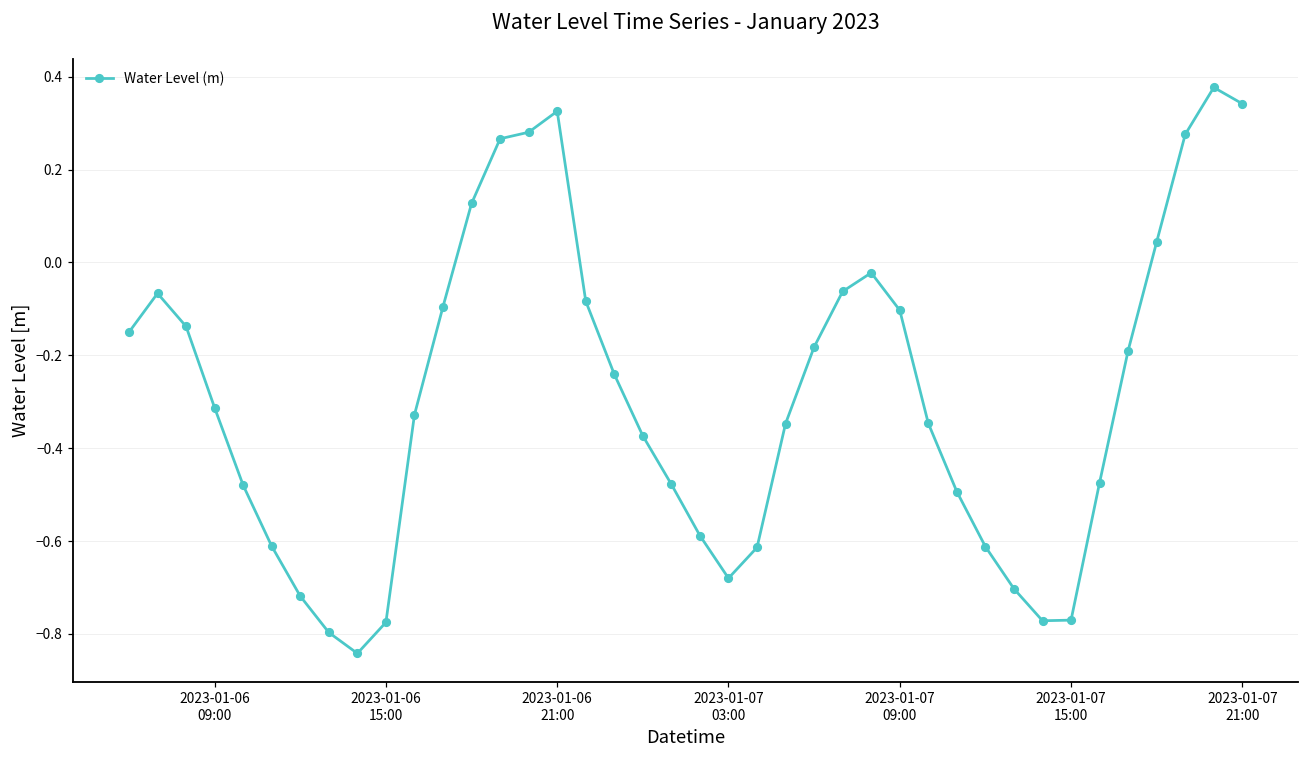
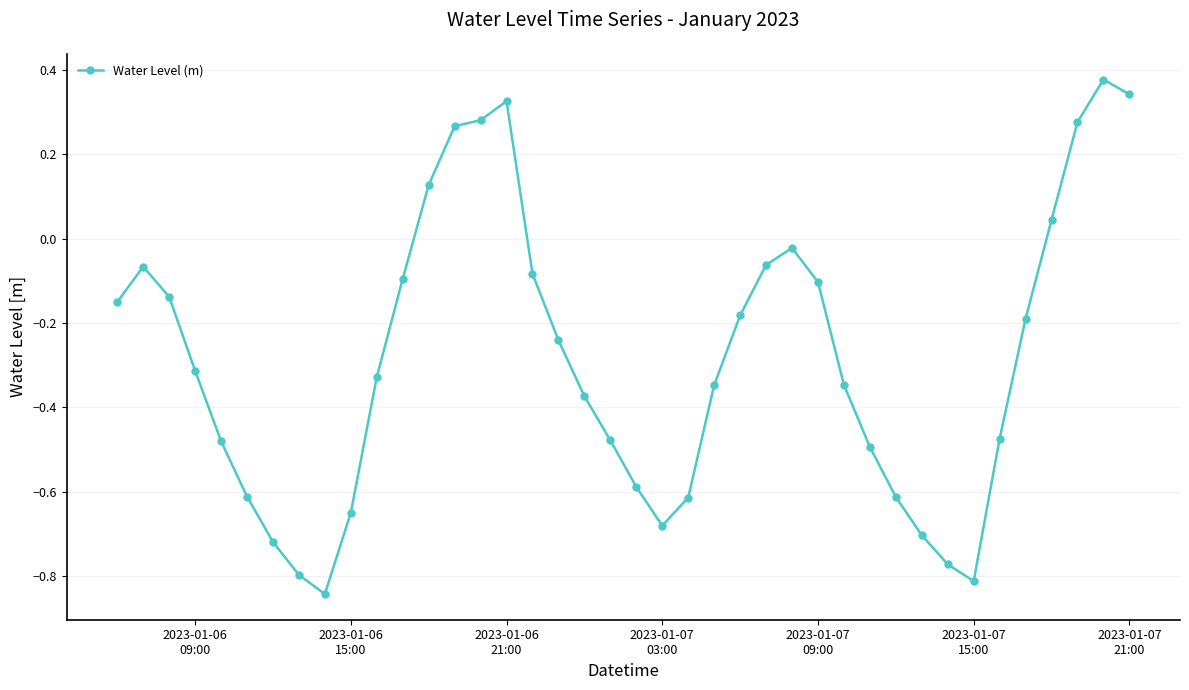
2023-01-06 15:00: -0.78 -> -0.65
2023-01-07 15:00: -0.77 -> -0.81
